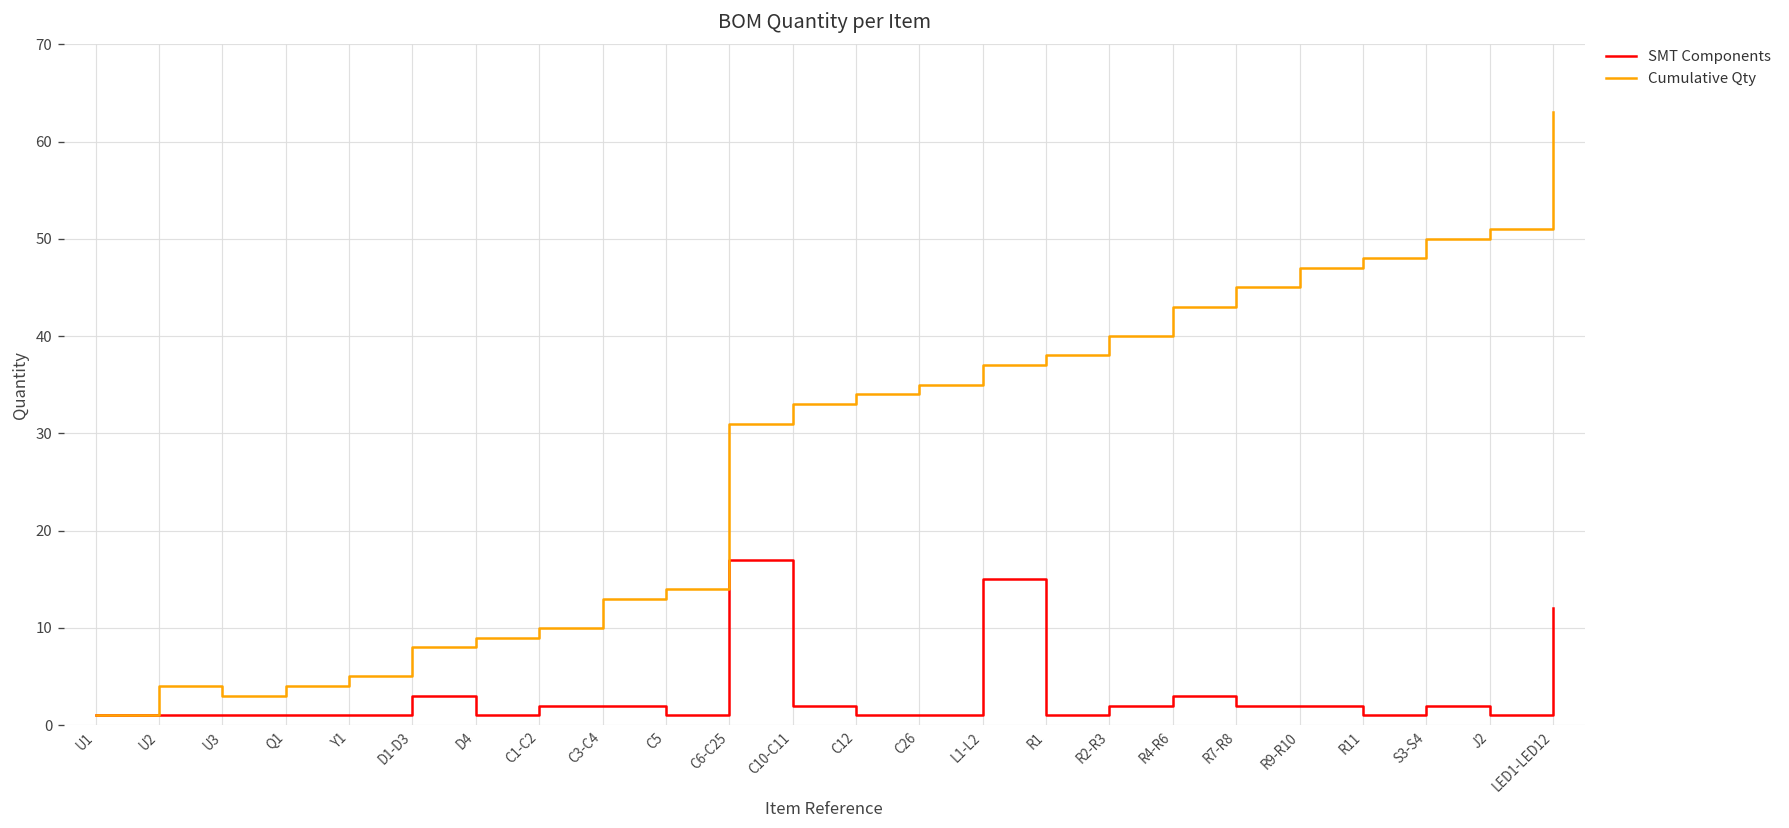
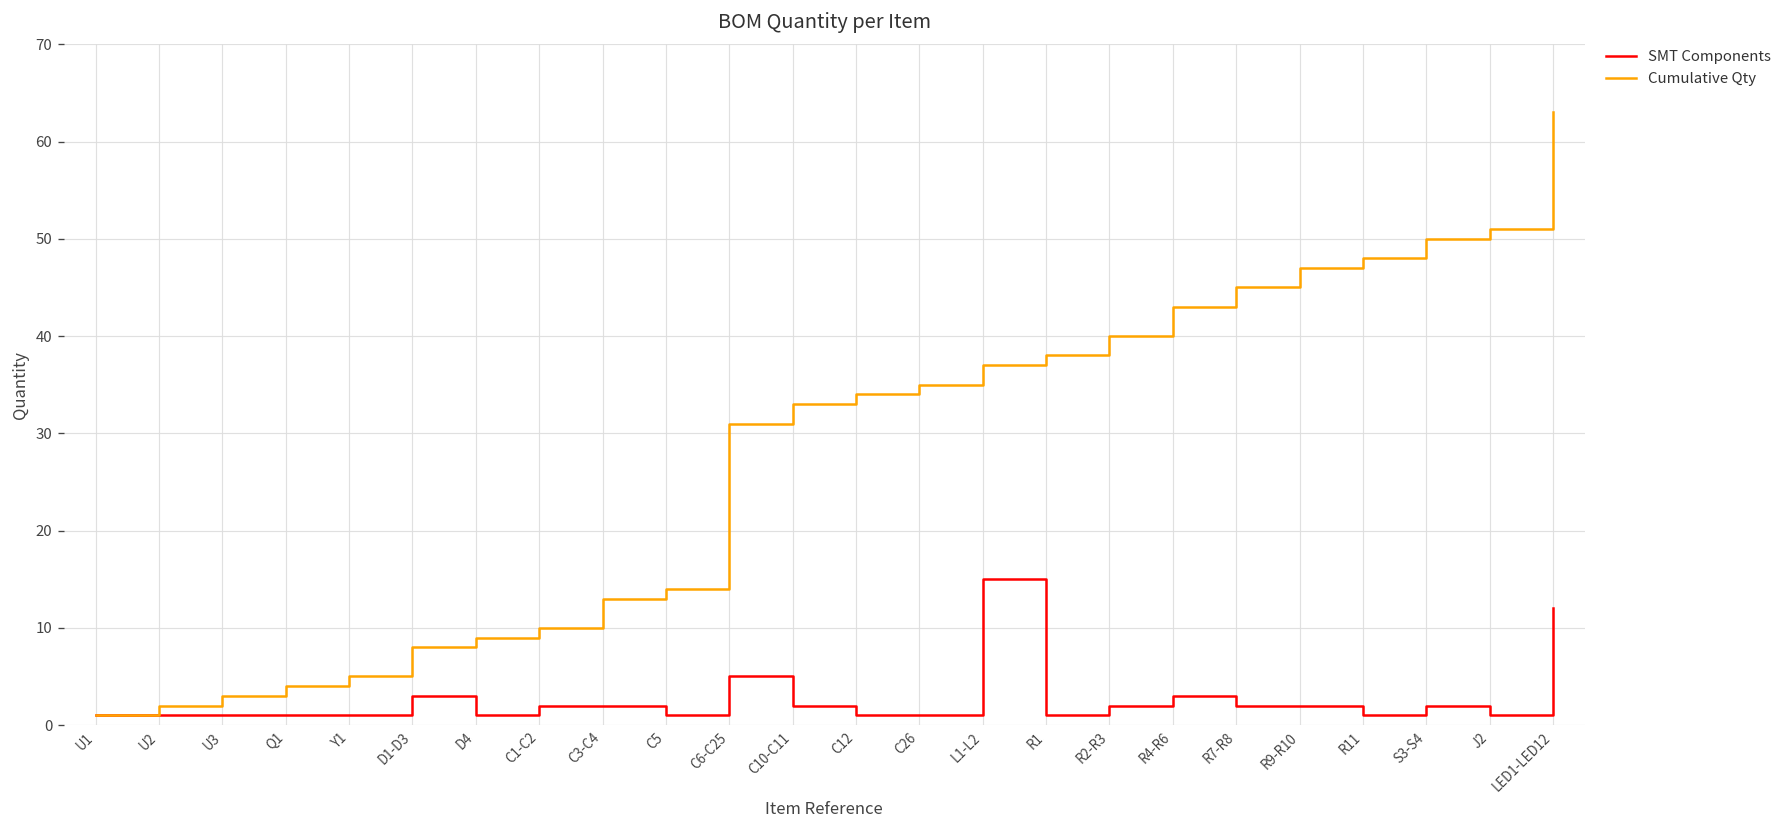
Cumulative Qty, U2: 4 -> 2
SMT Components, C6-C25: 17 -> 5
